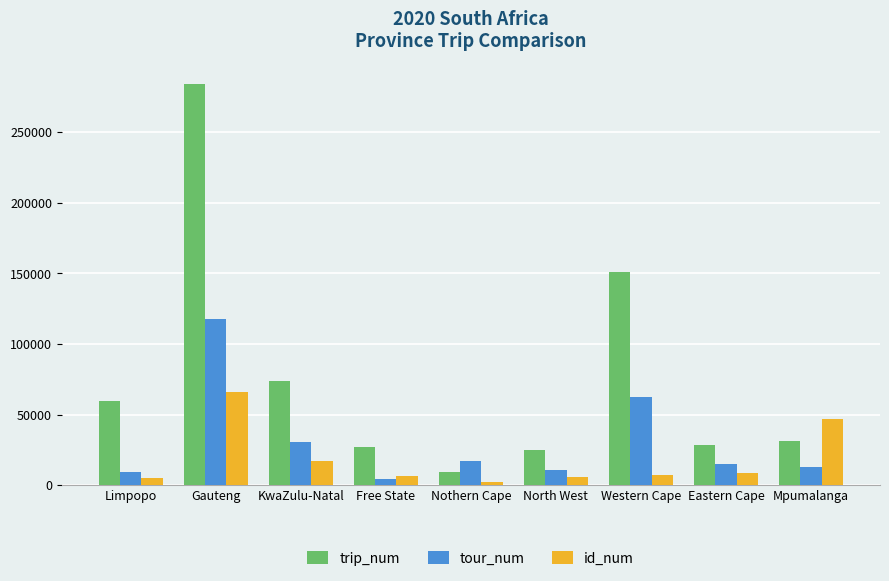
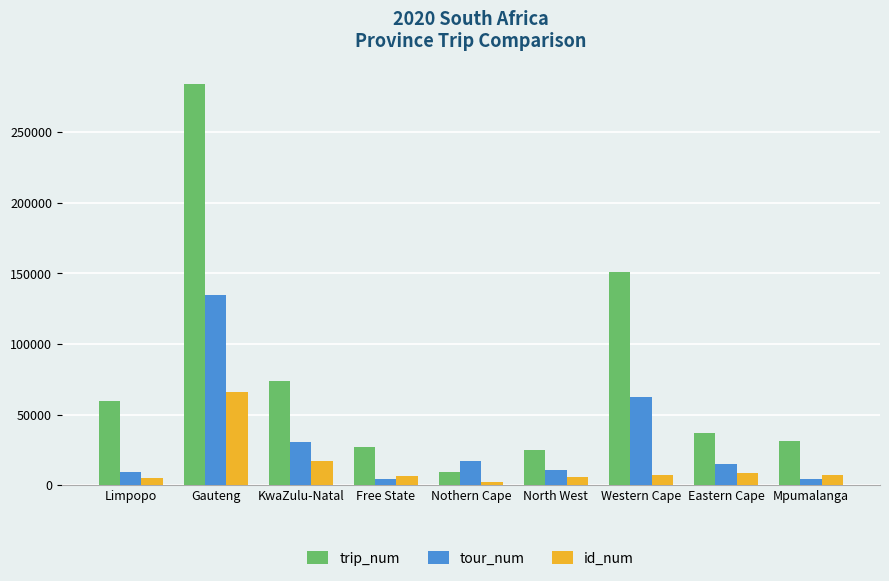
tour_num, Gauteng: 117000 -> 135000
trip_num, Eastern Cape: 29000 -> 37000
tour_num, Mpumalanga: 13000 -> 4000
id_num, Mpumalanga: 47000 -> 7000
